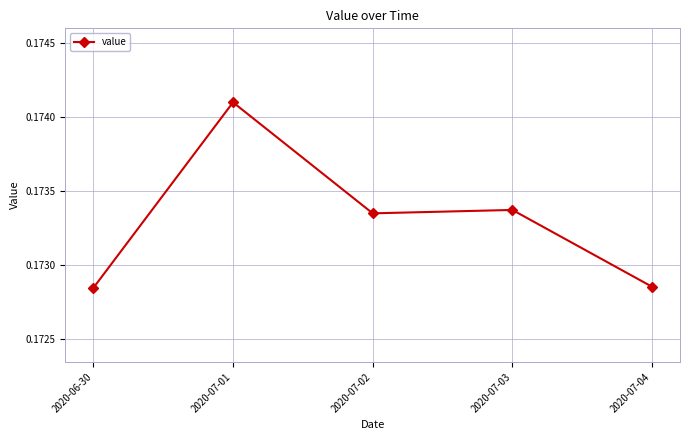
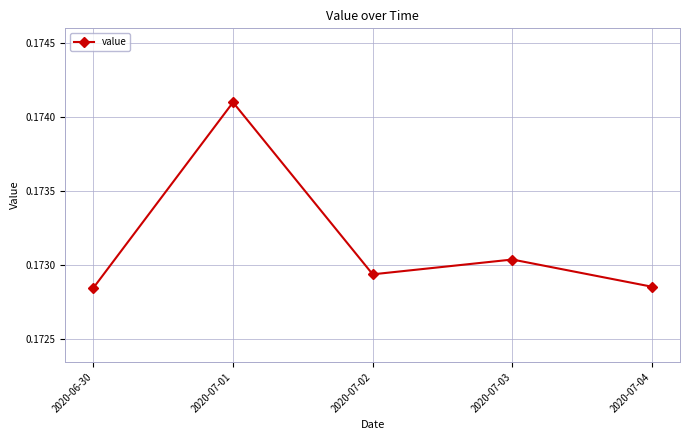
2020-07-02: 0.17335 -> 0.17294
2020-07-03: 0.17337 -> 0.17304
